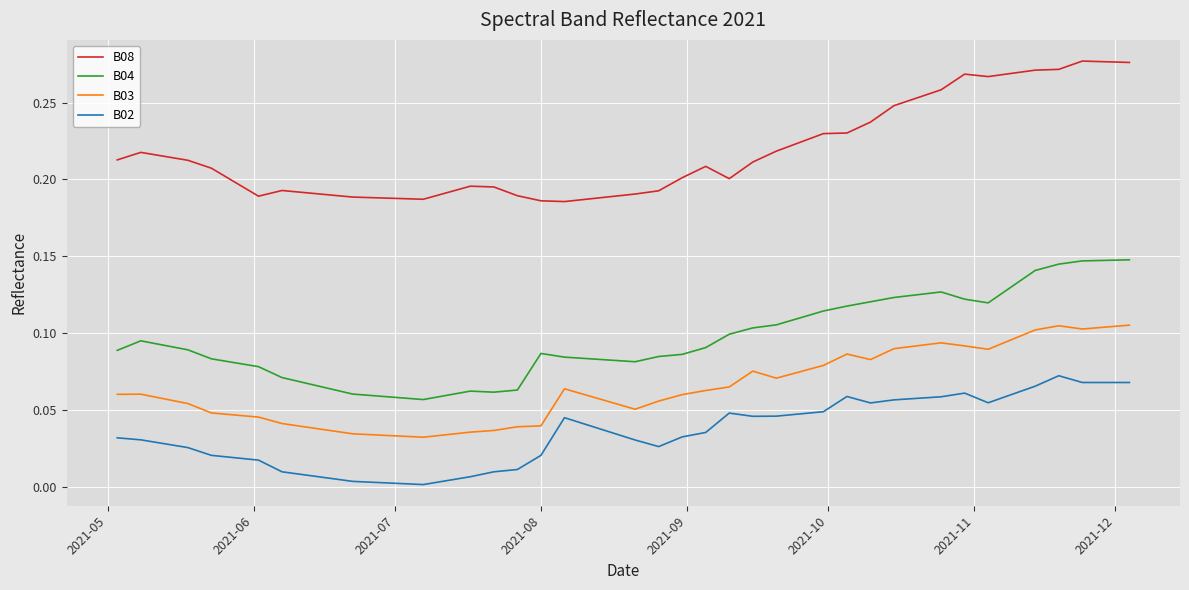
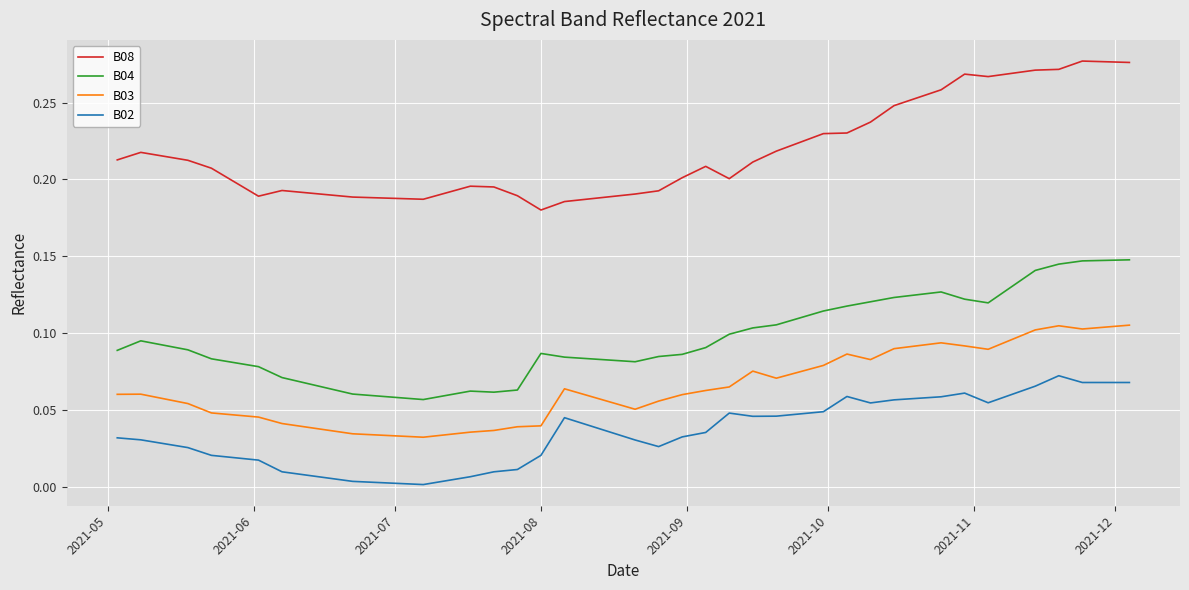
B08, 2021-08: 0.186 -> 0.180
